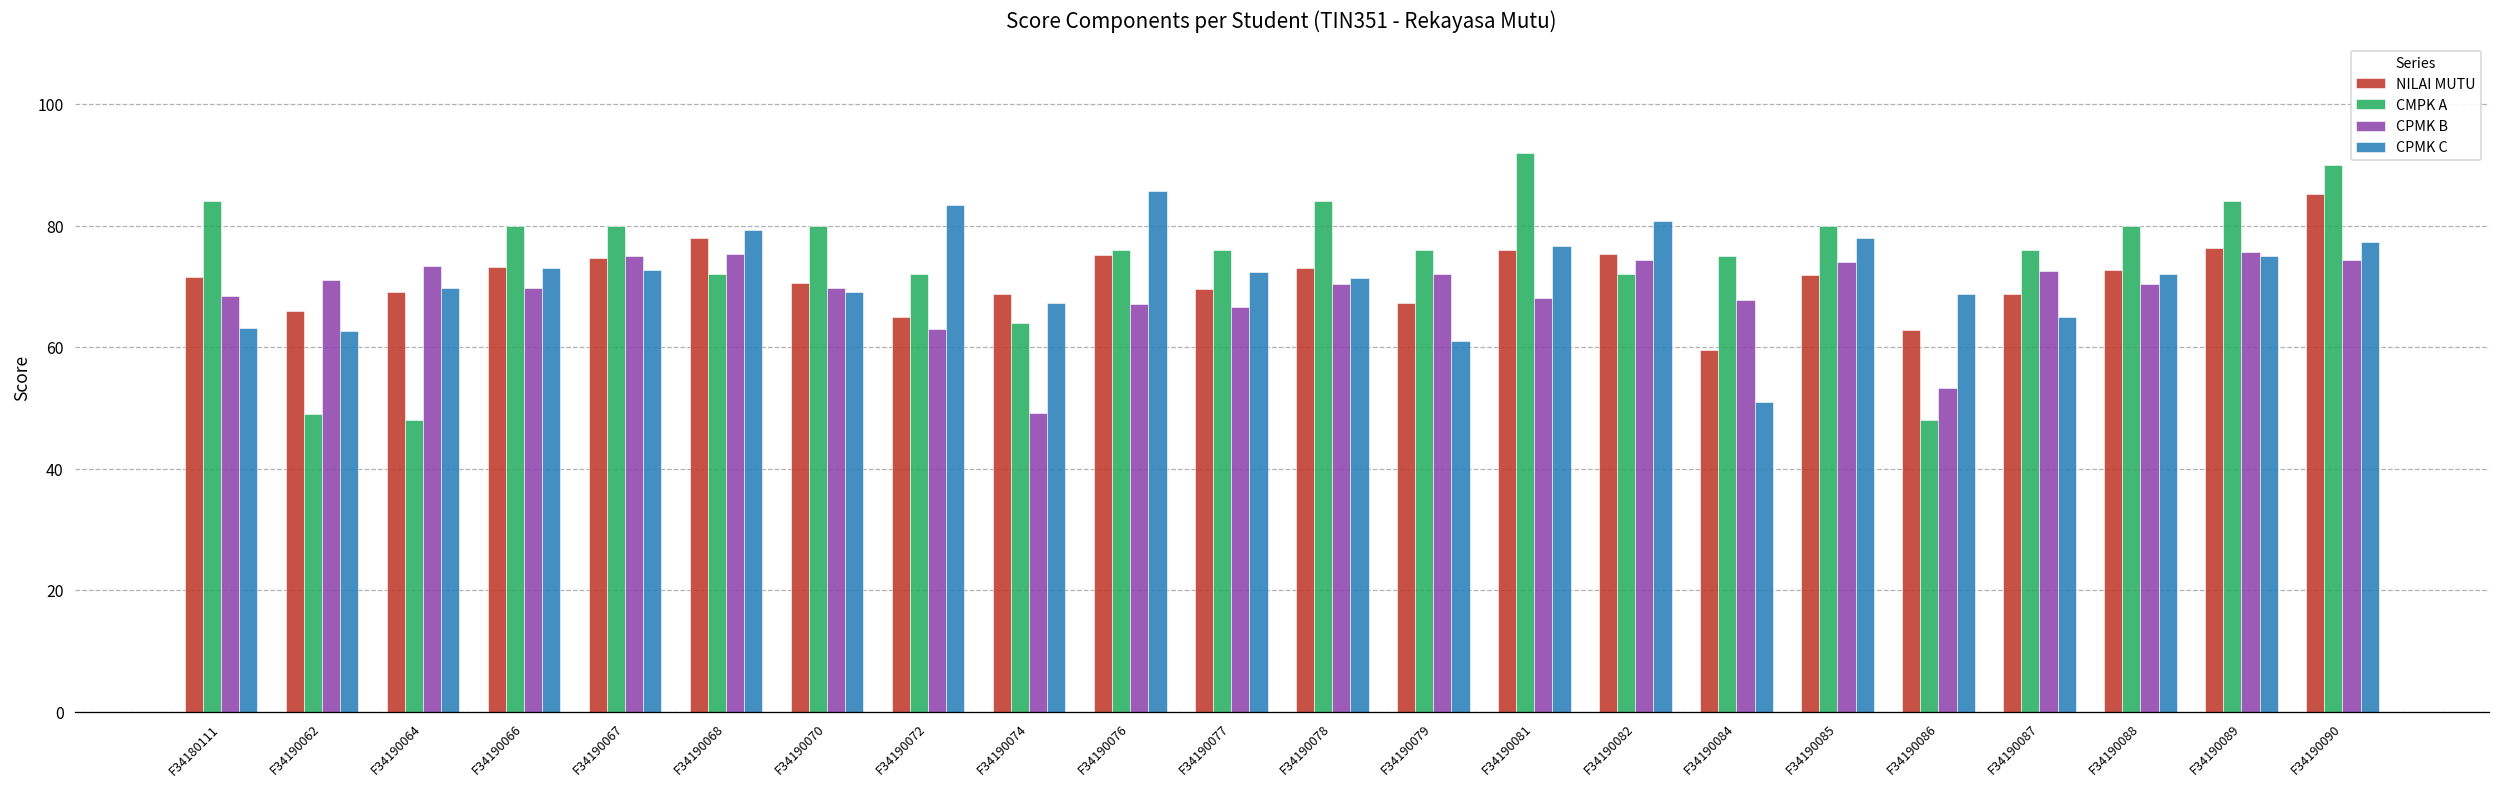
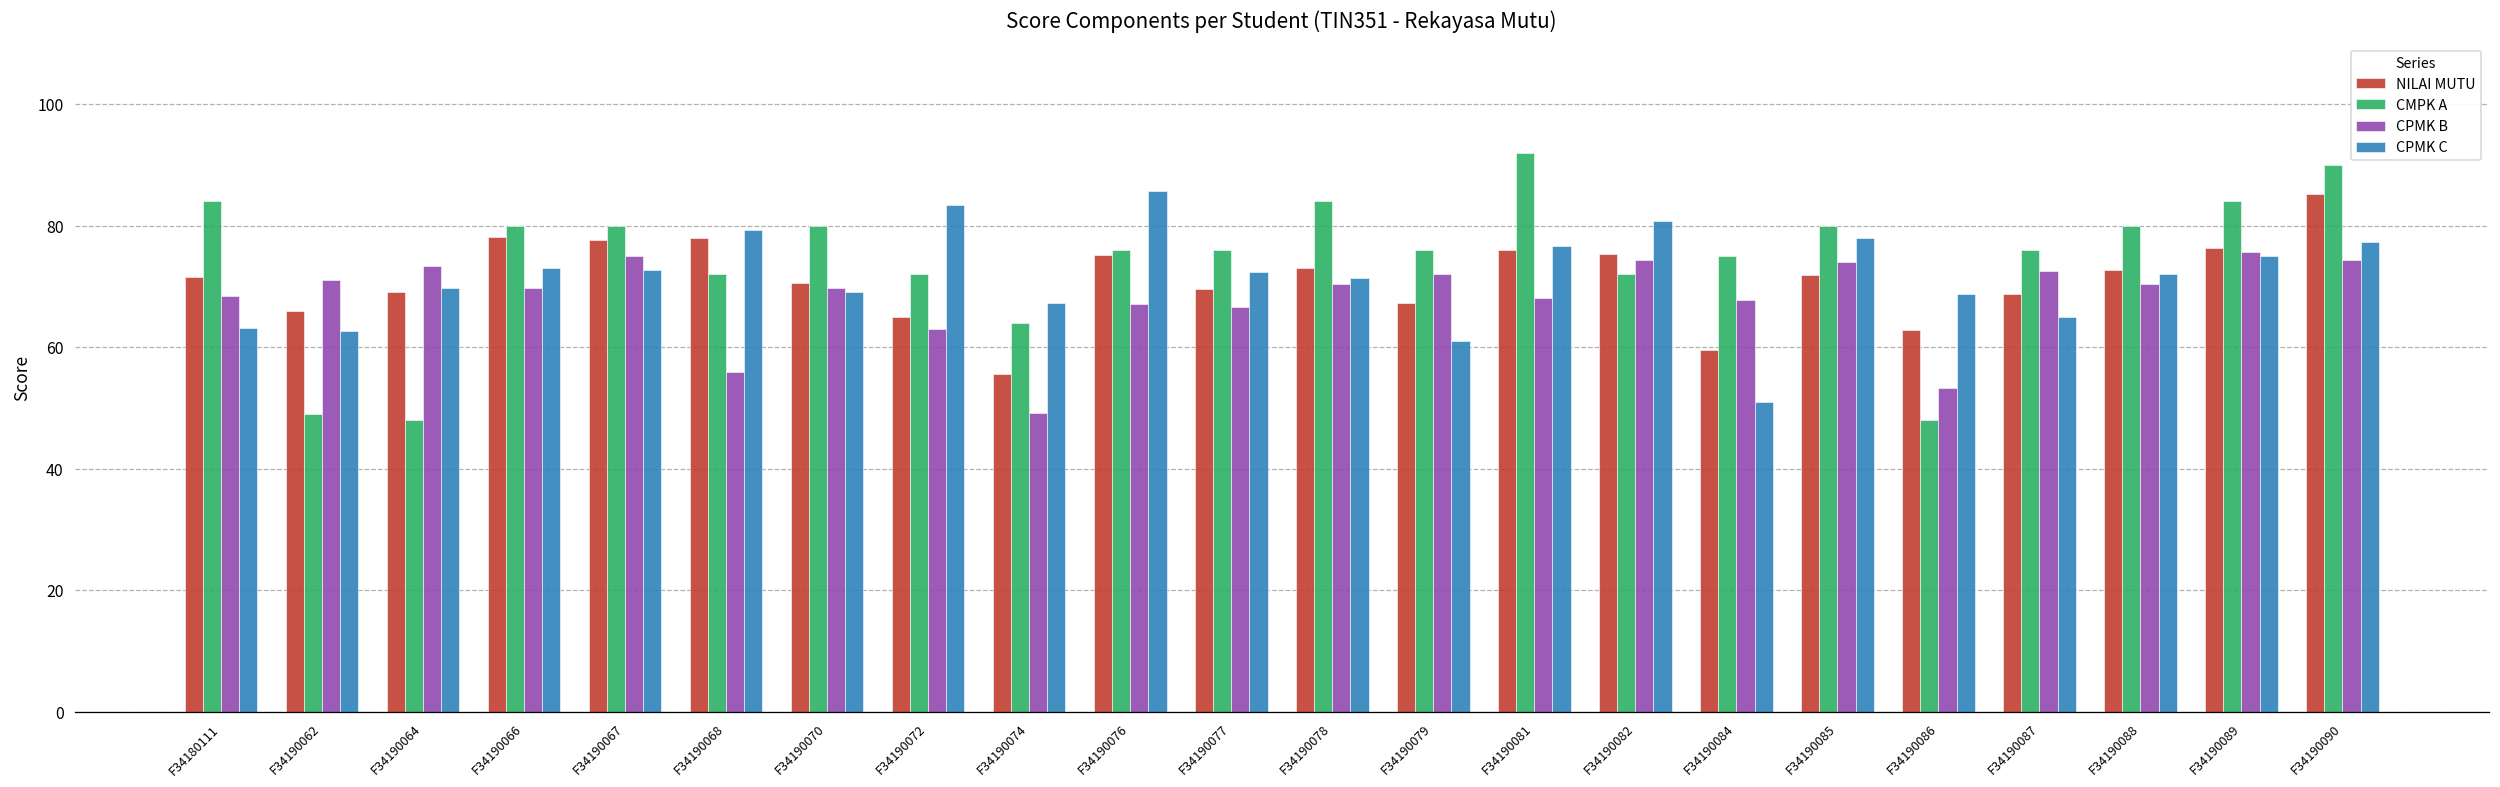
NILAI MUTU, F34190066: 73 -> 78
NILAI MUTU, F34190067: 75 -> 78
CPMK B, F34190068: 75 -> 56
NILAI MUTU, F34190074: 69 -> 56
